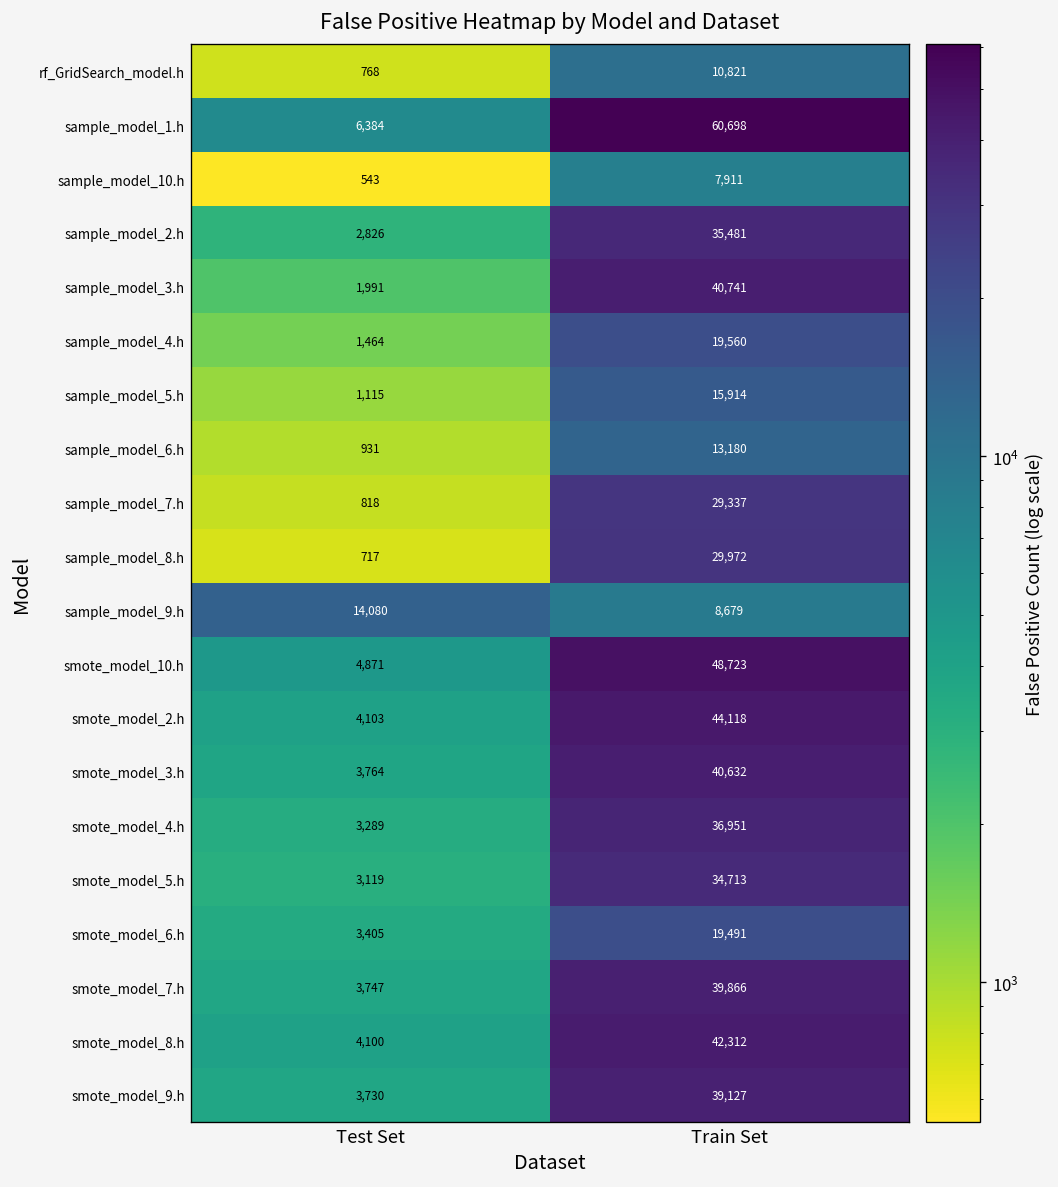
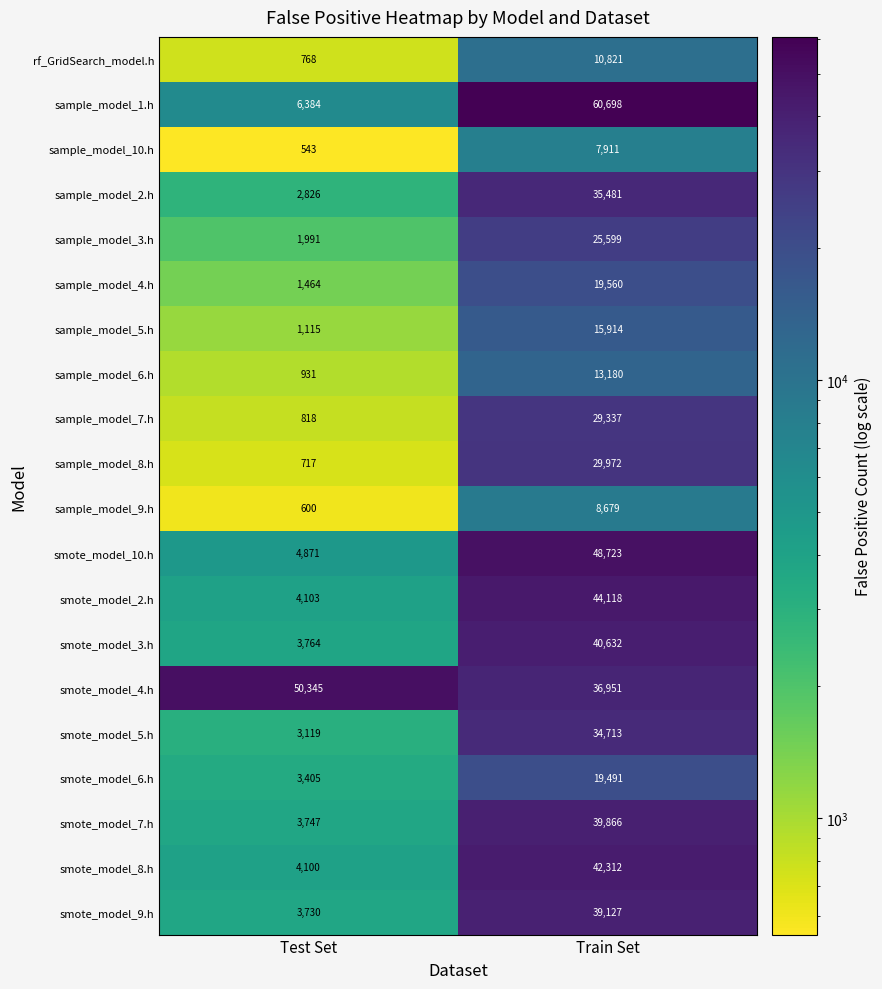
sample_model_3.h, Train Set: 40,741 -> 25,599
sample_model_9.h, Test Set: 14,080 -> 600
smote_model_4.h, Test Set: 3,289 -> 50,345
